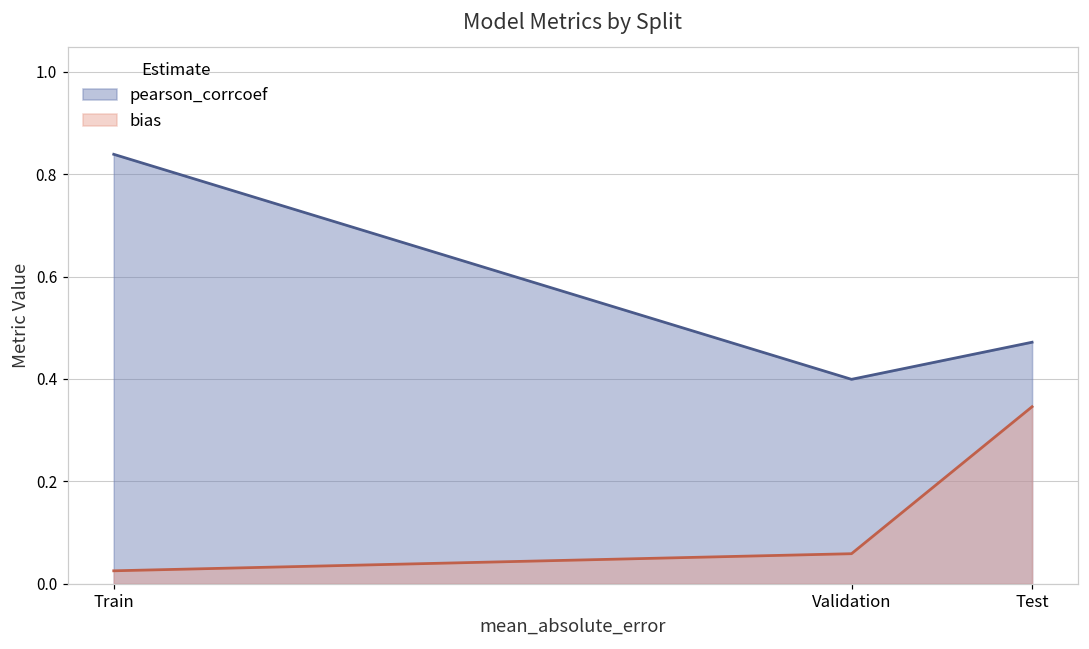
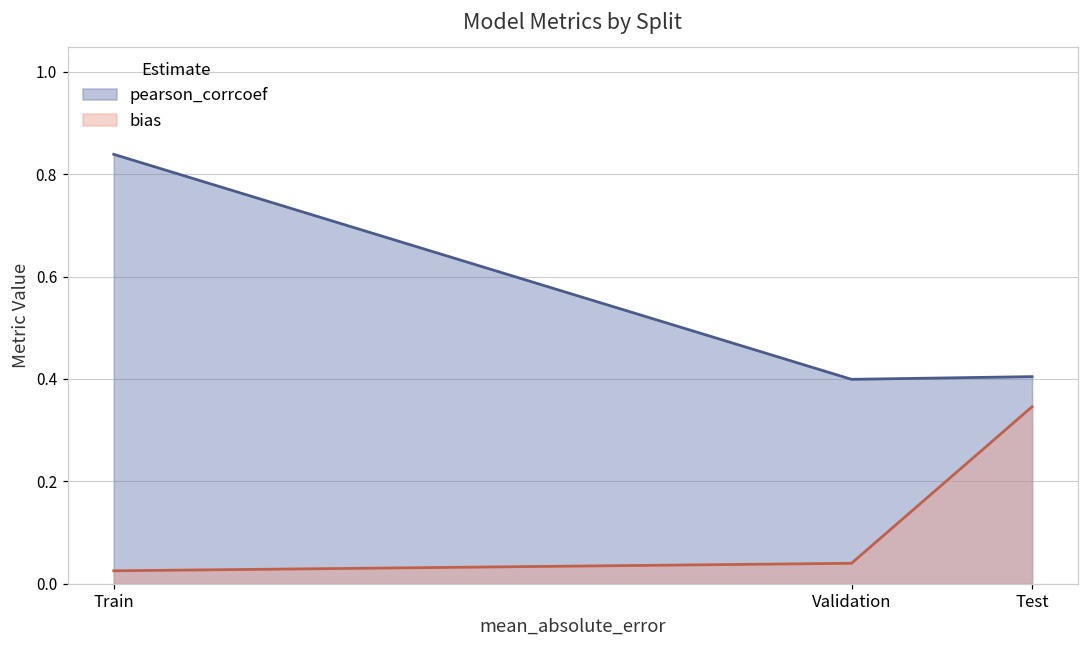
bias, Validation: 0.06 -> 0.04
pearson_corrcoef, Test: 0.47 -> 0.40
